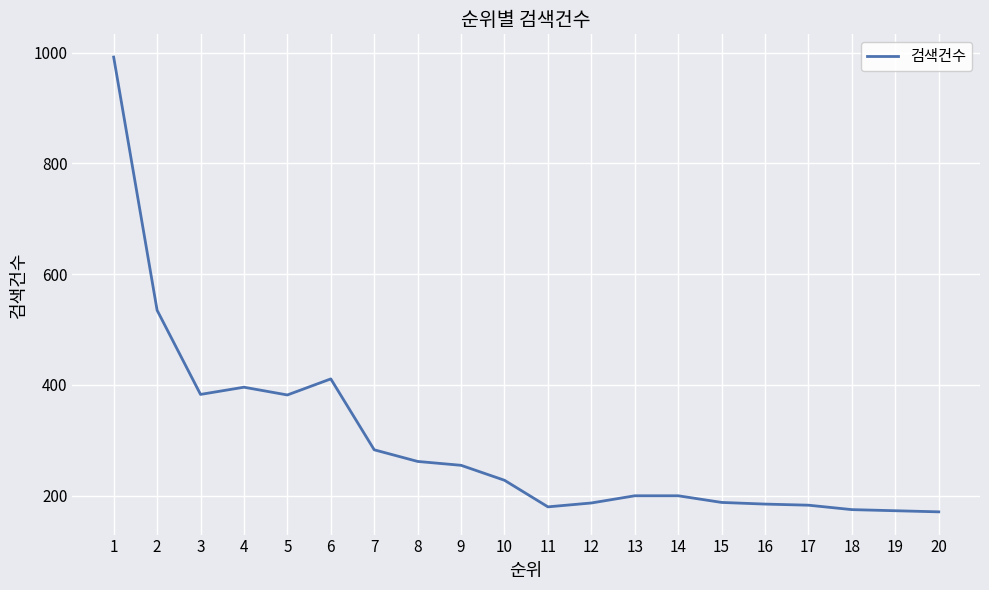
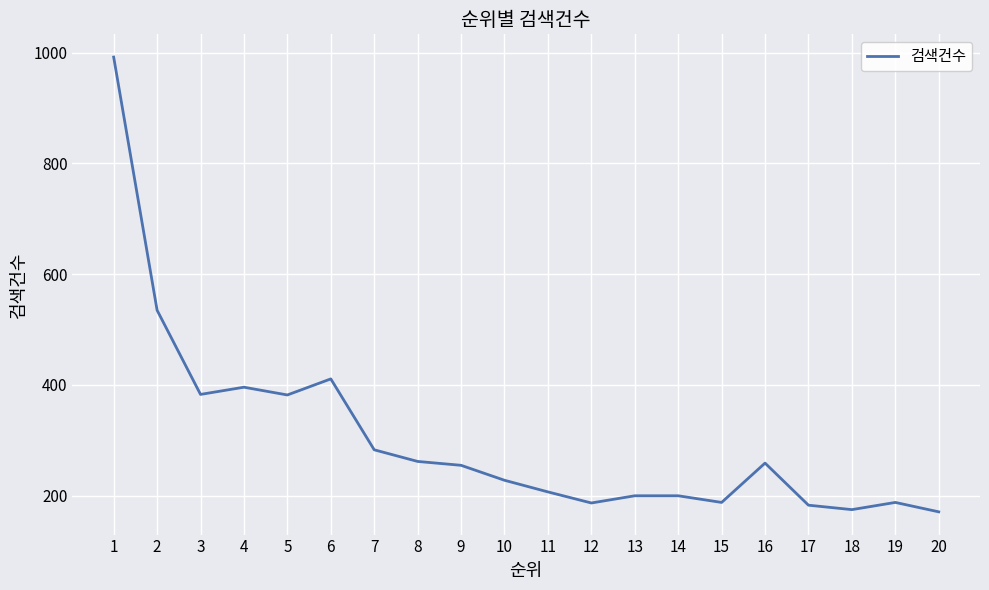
11: 180 -> 210
16: 190 -> 260
19: 170 -> 190
